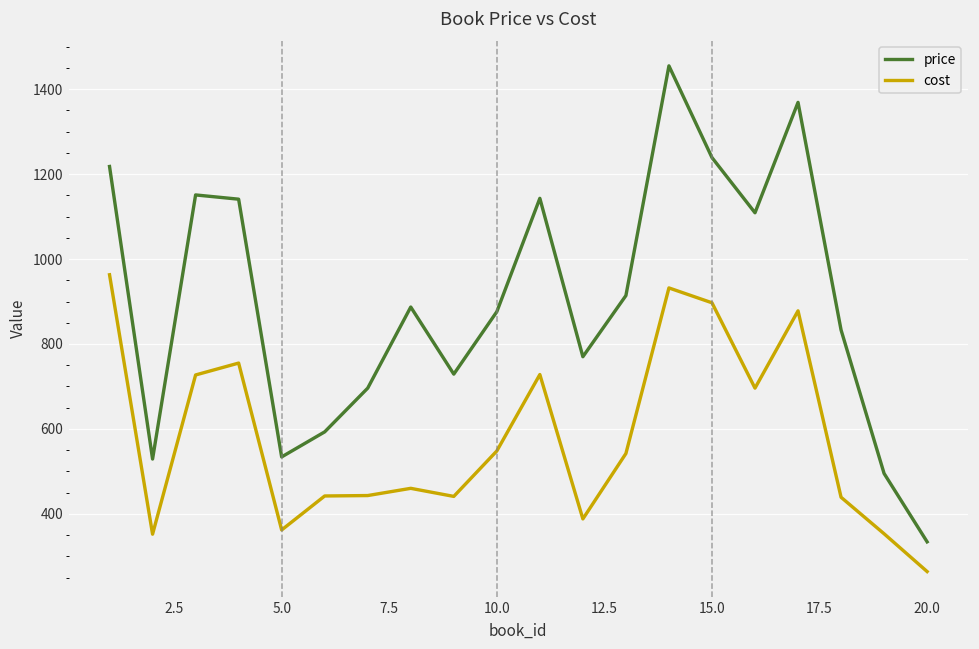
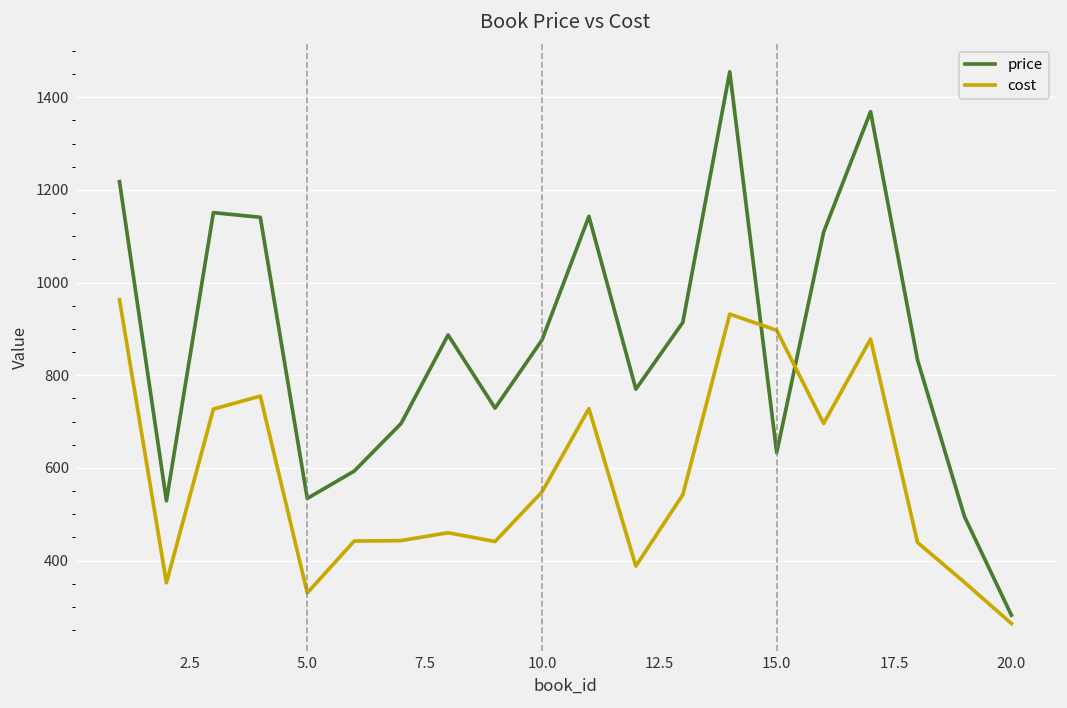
cost, 5.0: 360 -> 330
price, 15.0: 1240 -> 630
price, 20.0: 330 -> 280
